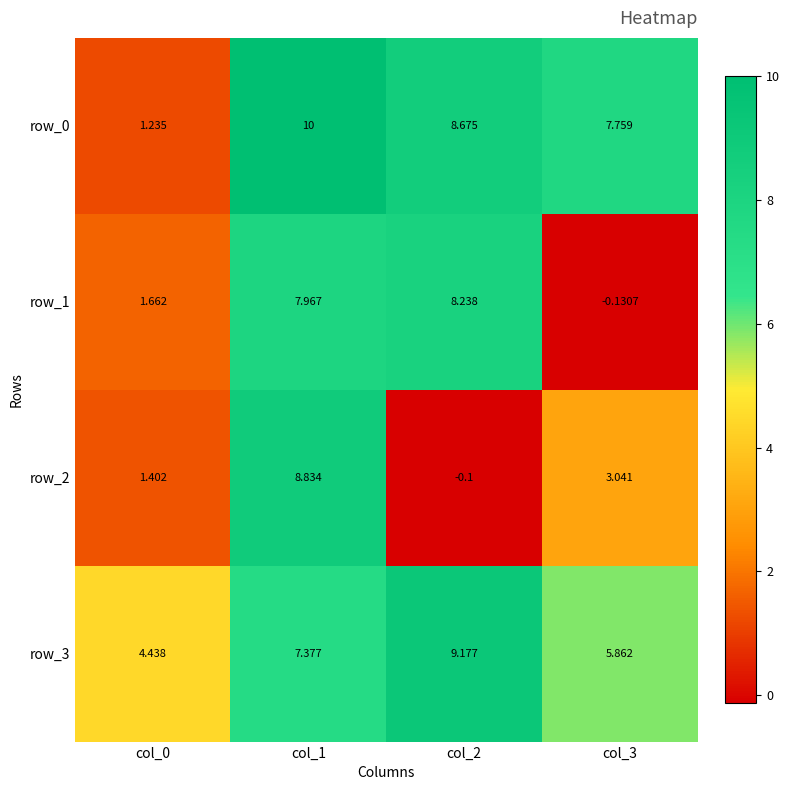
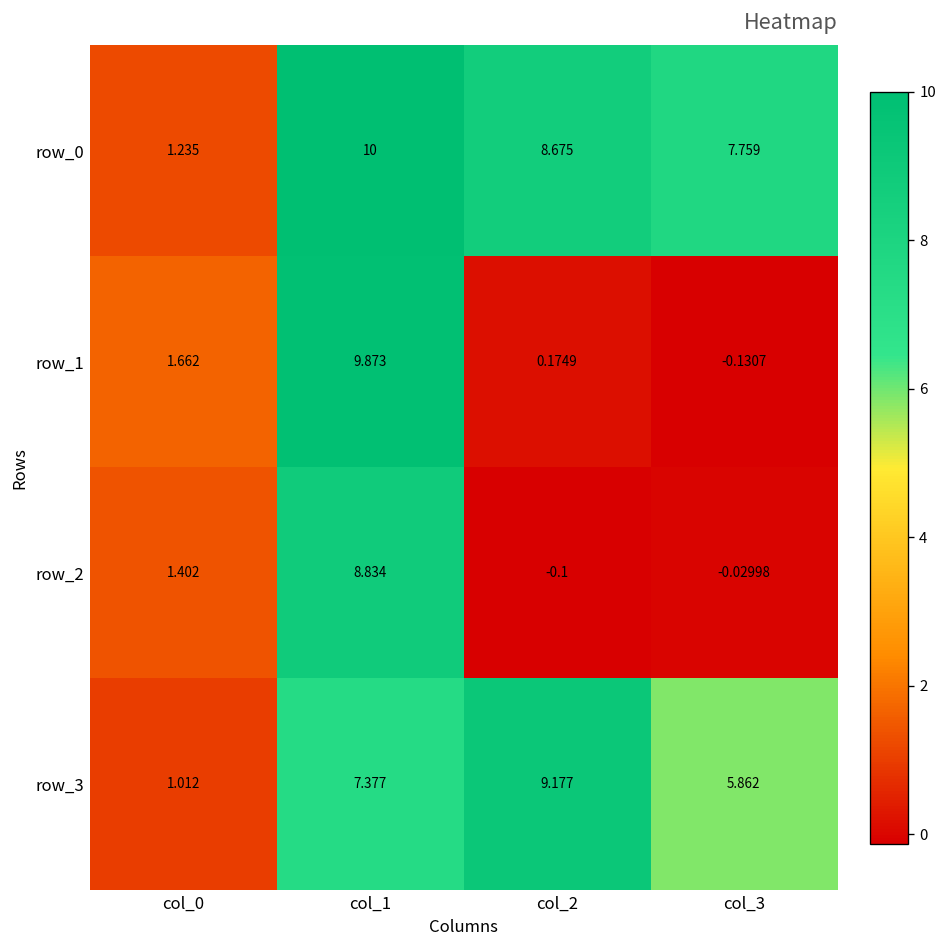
row_1, col_1: 7.967 -> 9.873
row_1, col_2: 8.238 -> 0.1749
row_2, col_3: 3.041 -> -0.02998
row_3, col_0: 4.438 -> 1.012
